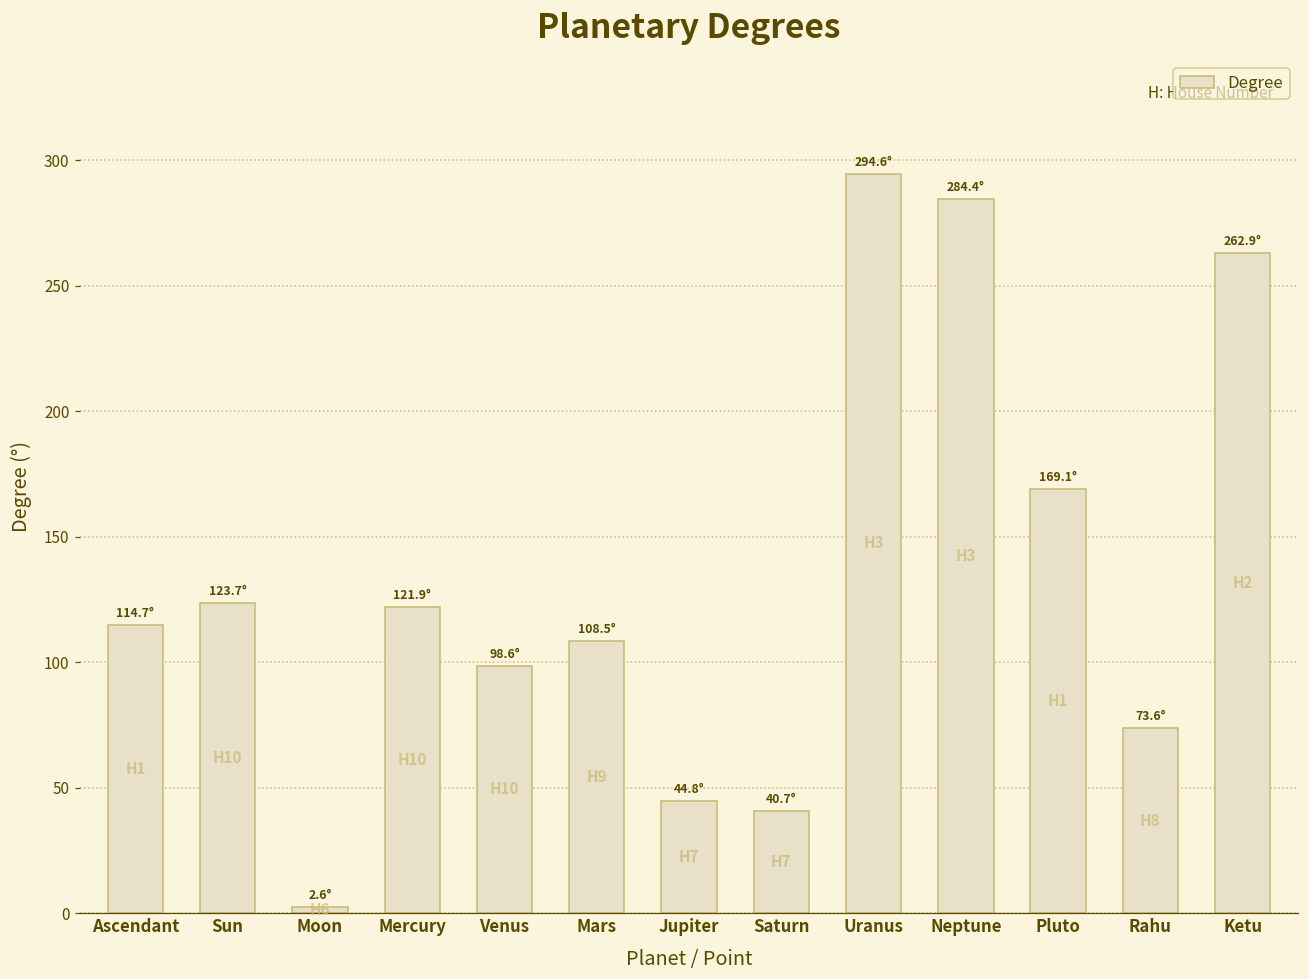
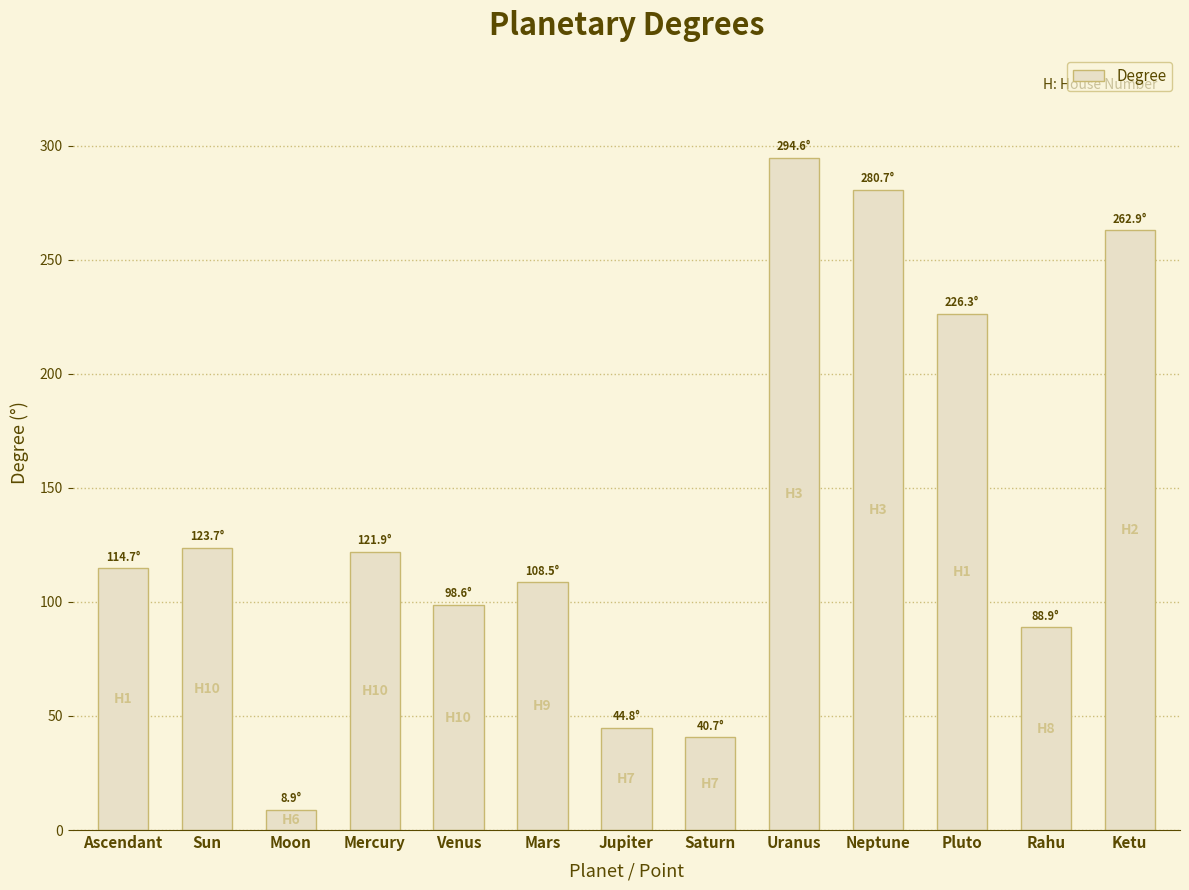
Moon: 2.6° -> 8.9°
Neptune: 284.4° -> 280.7°
Pluto: 169.1° -> 226.3°
Rahu: 73.6° -> 88.9°
